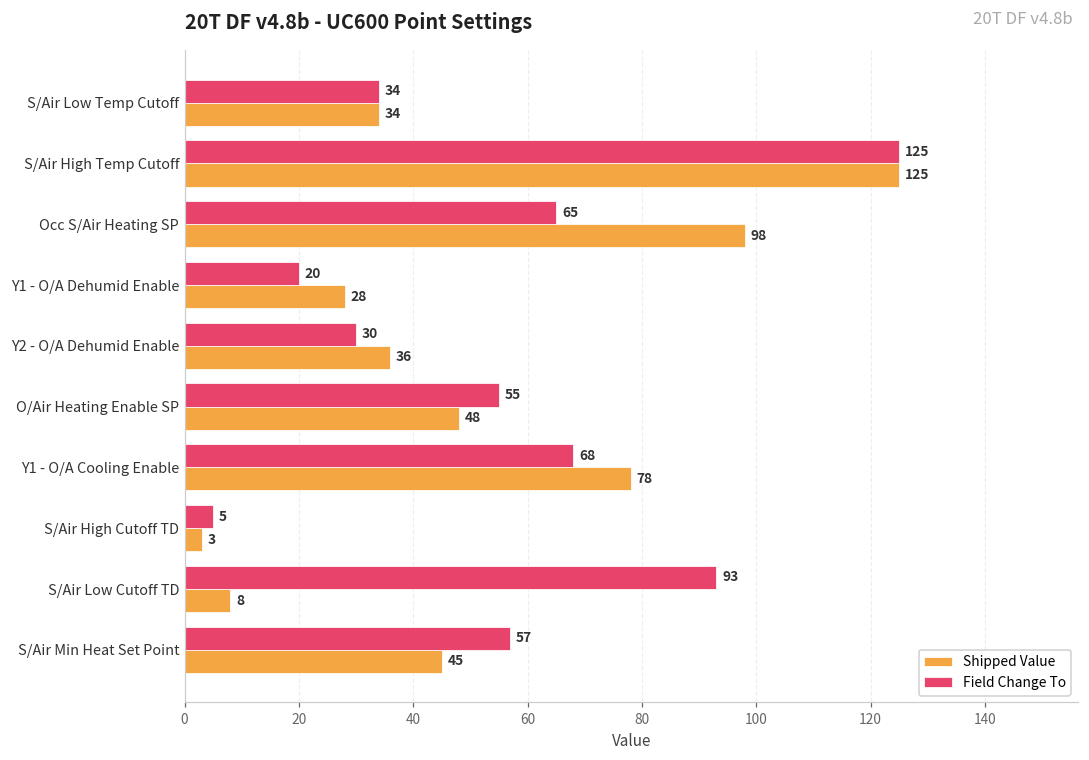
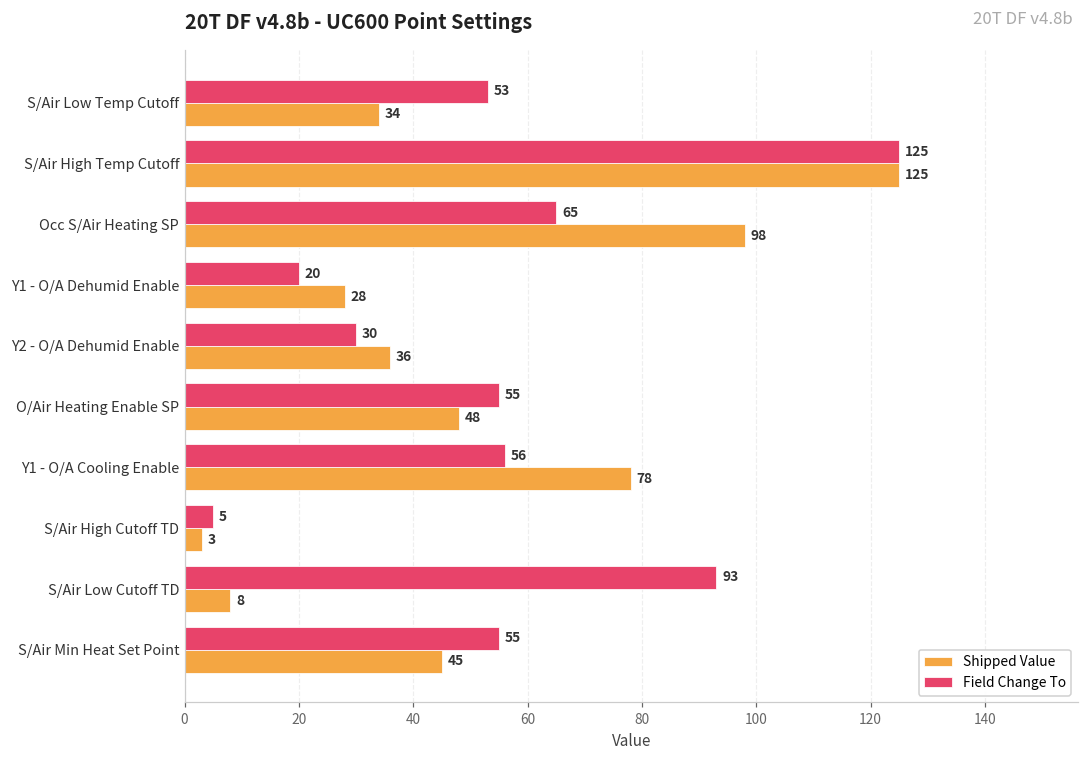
Field Change To, S/Air Low Temp Cutoff: 34 -> 53
Field Change To, Y1 - O/A Cooling Enable: 68 -> 56
Field Change To, S/Air Min Heat Set Point: 57 -> 55
